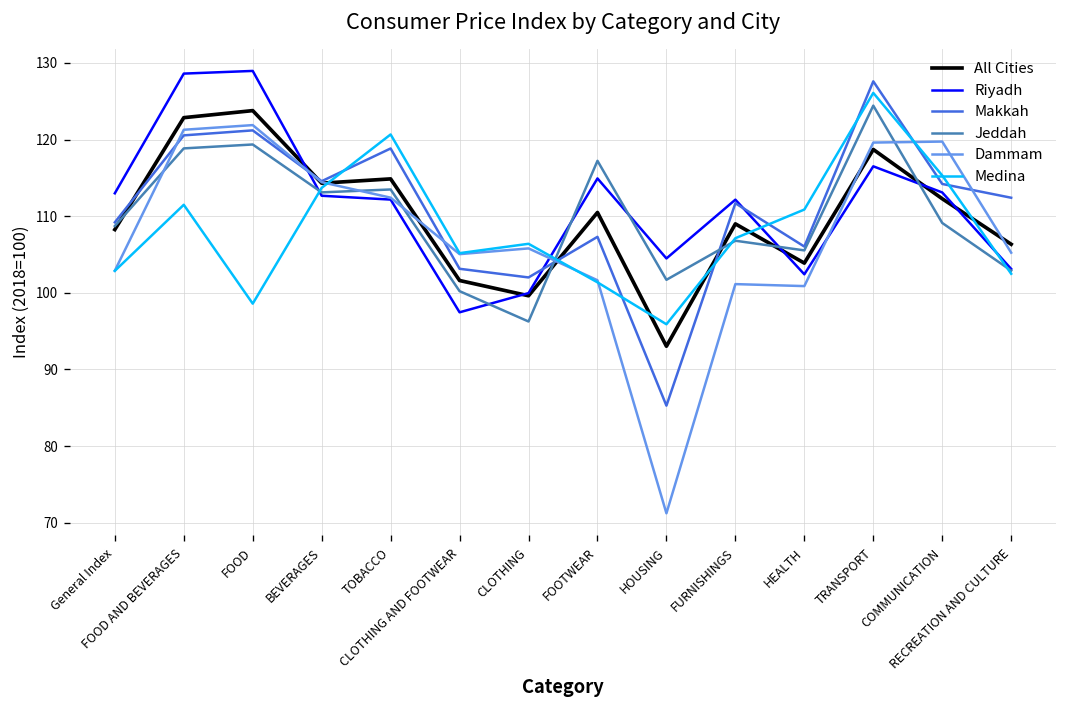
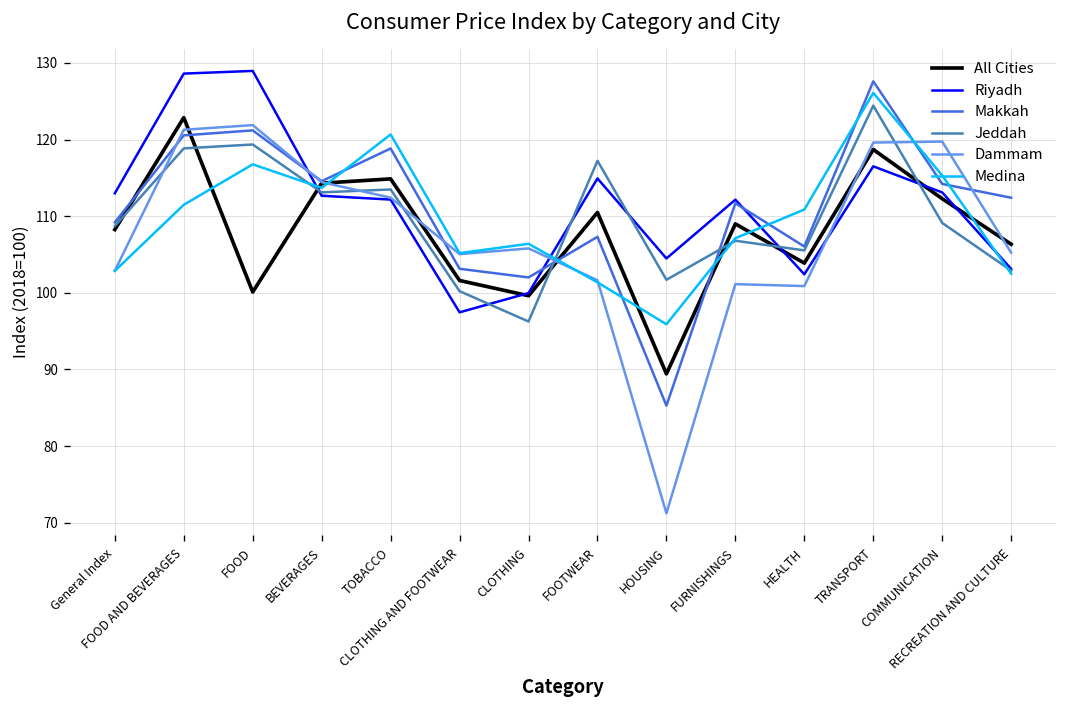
All Cities, FOOD: 124 -> 100
Medina, FOOD: 99 -> 117
All Cities, HOUSING: 93 -> 89
